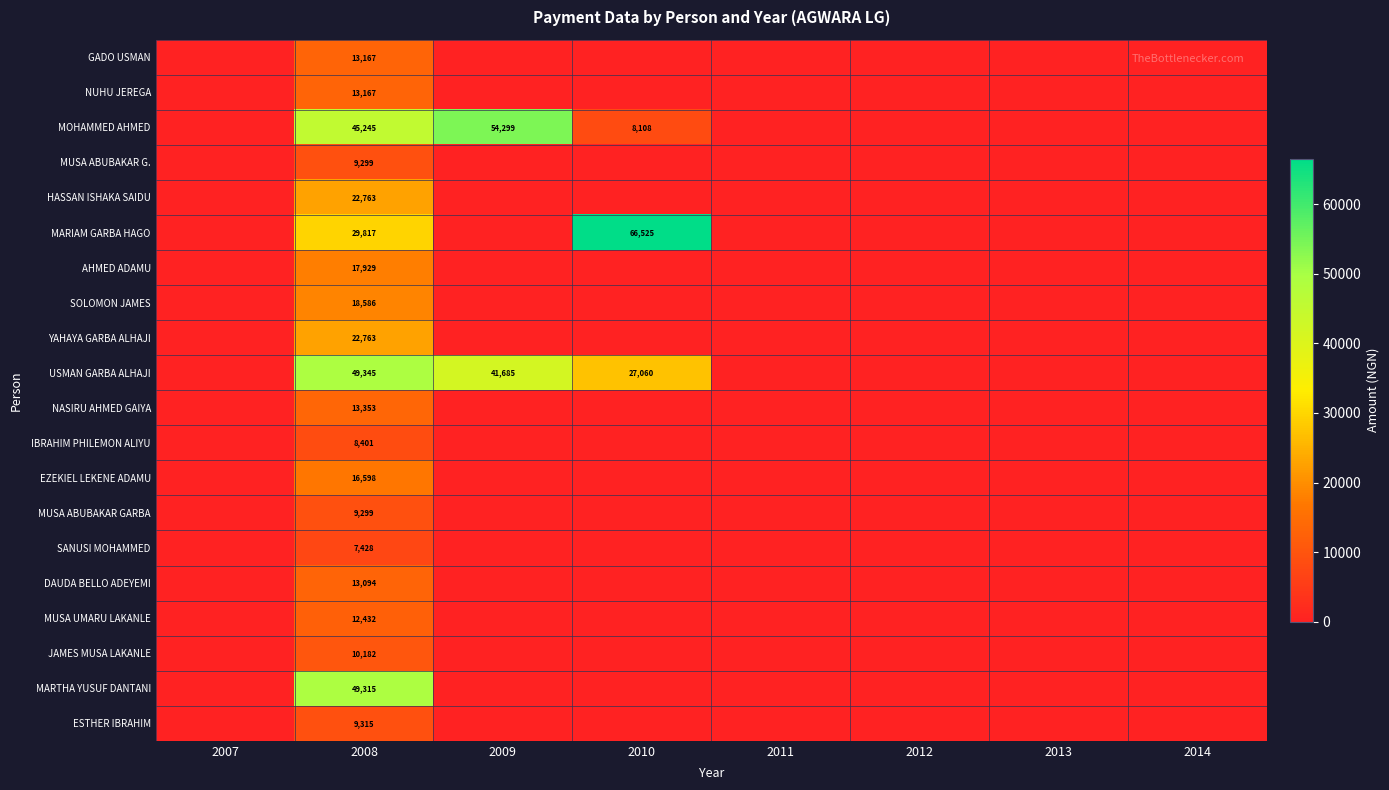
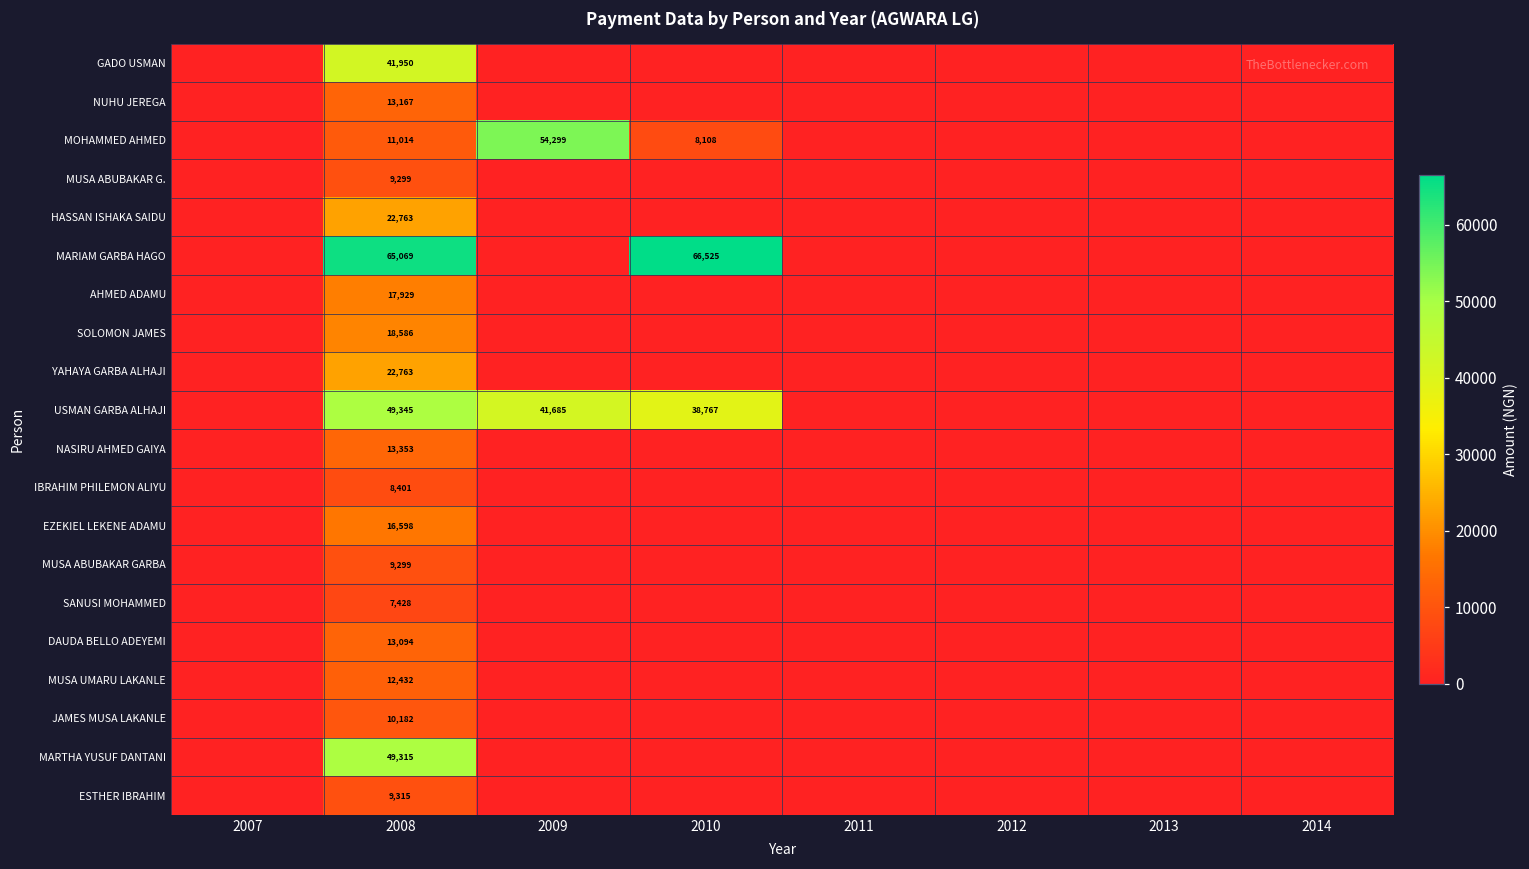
GADO USMAN, 2008: 13,167 -> 41,950
MOHAMMED AHMED, 2008: 45,245 -> 11,014
MARIAM GARBA HAGO, 2008: 29,817 -> 65,069
USMAN GARBA ALHAJI, 2010: 27,060 -> 38,767
